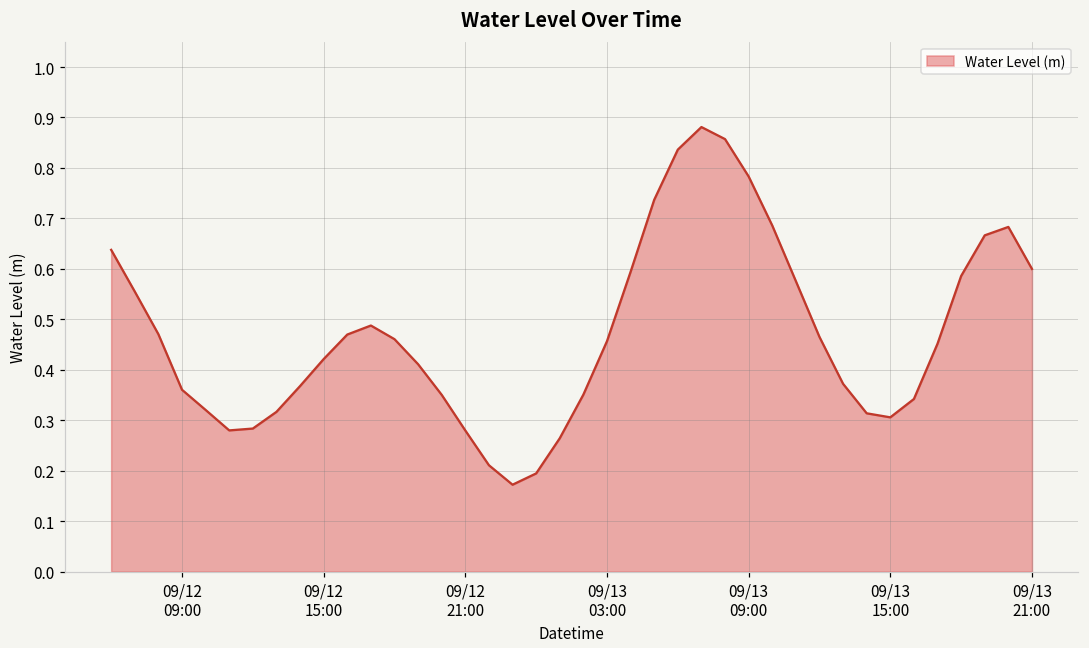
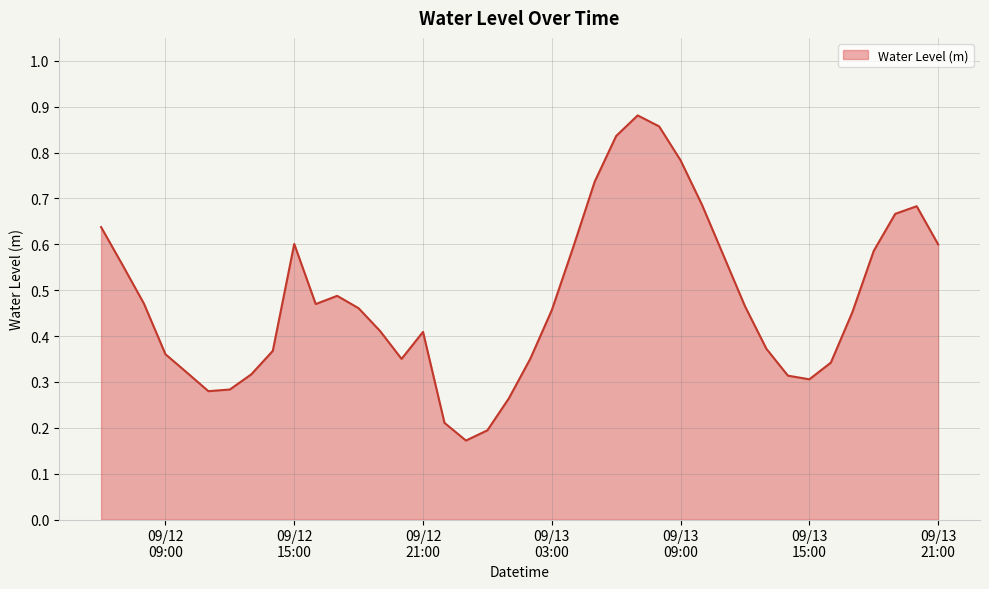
09/12 15:00: 0.42 -> 0.60
09/12 21:00: 0.28 -> 0.41
